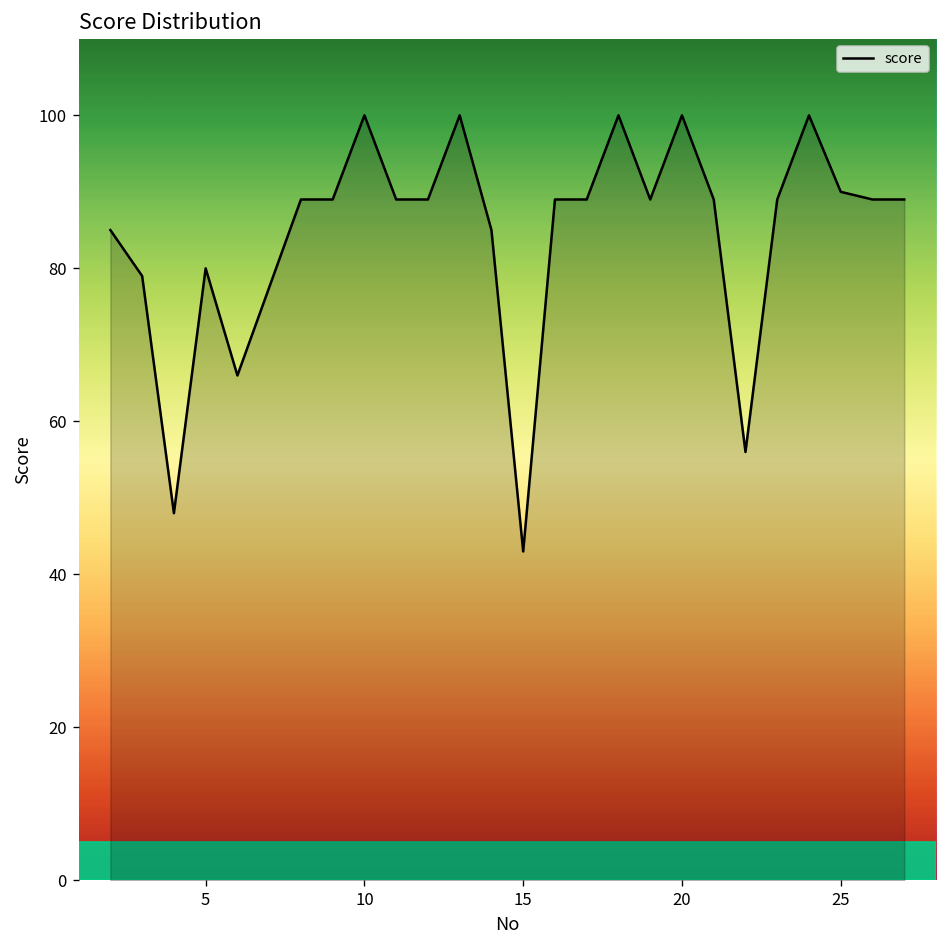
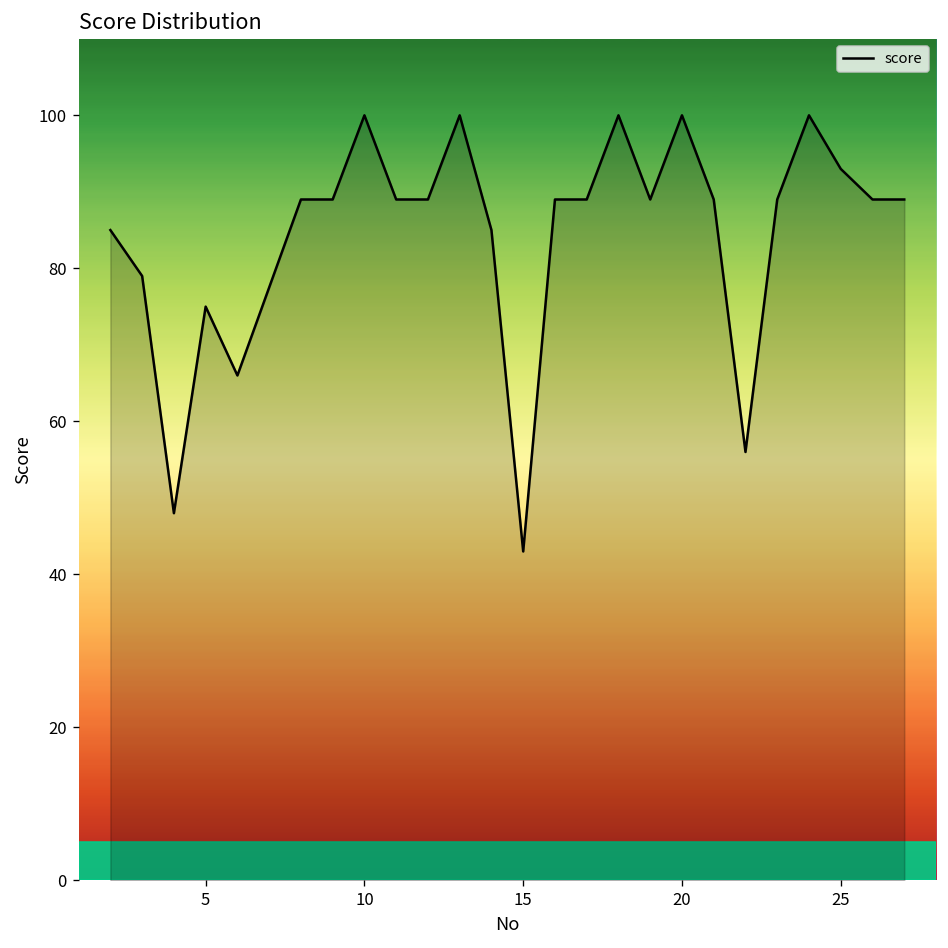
5: 80 -> 75
25: 90 -> 93
